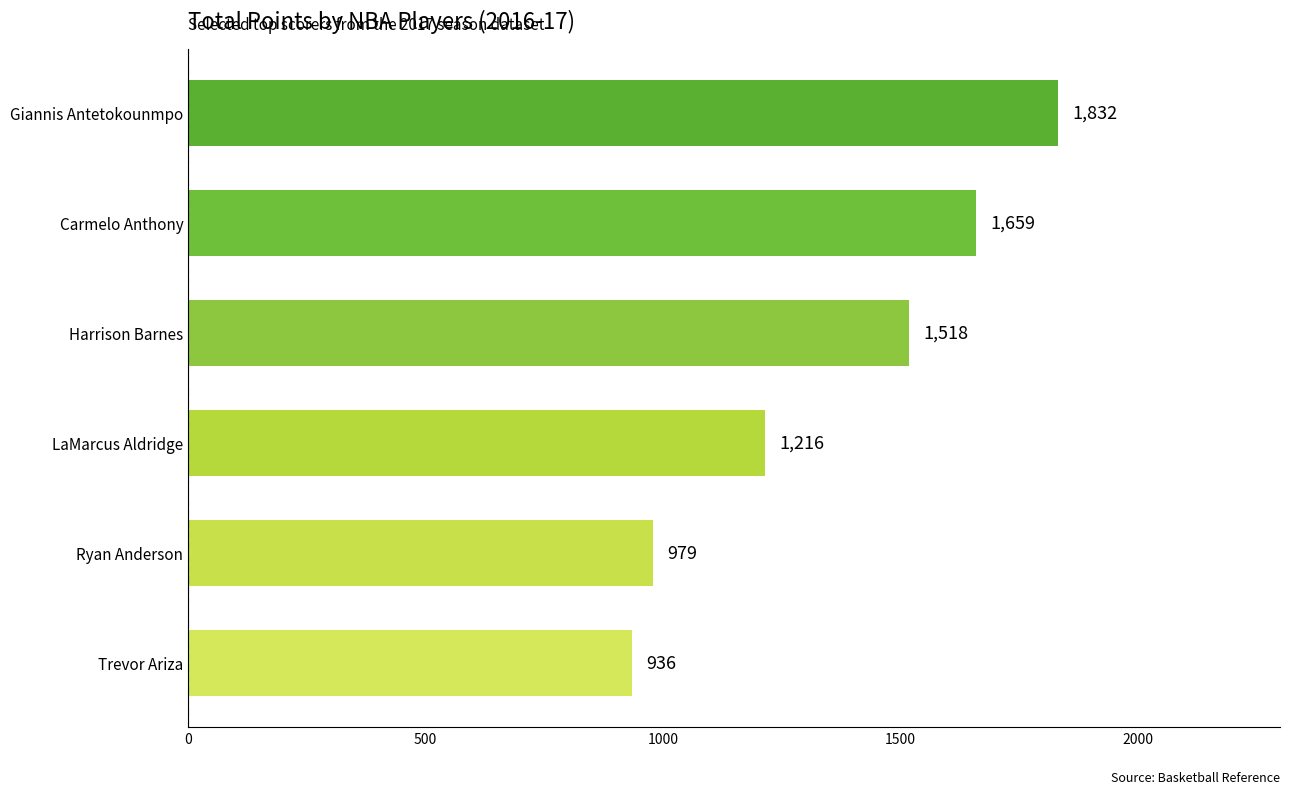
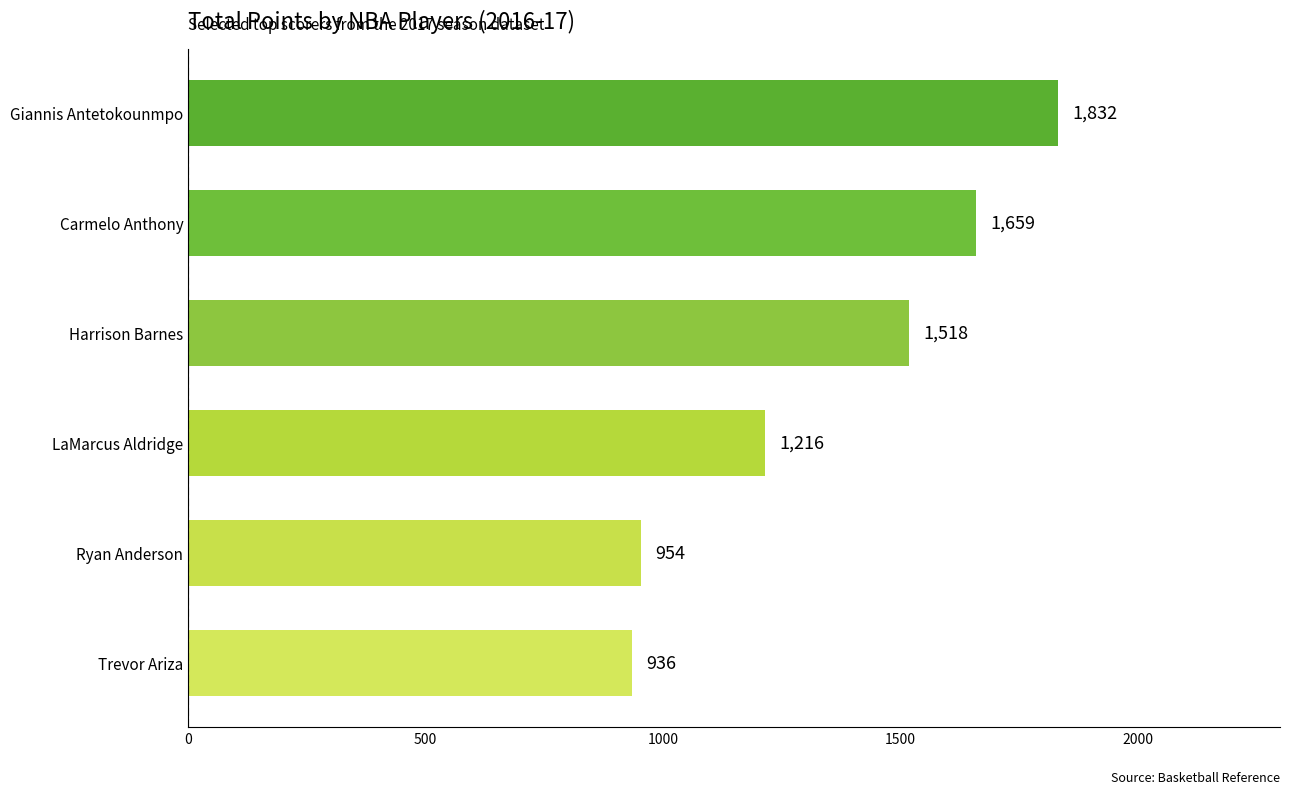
Ryan Anderson: 979 -> 954
